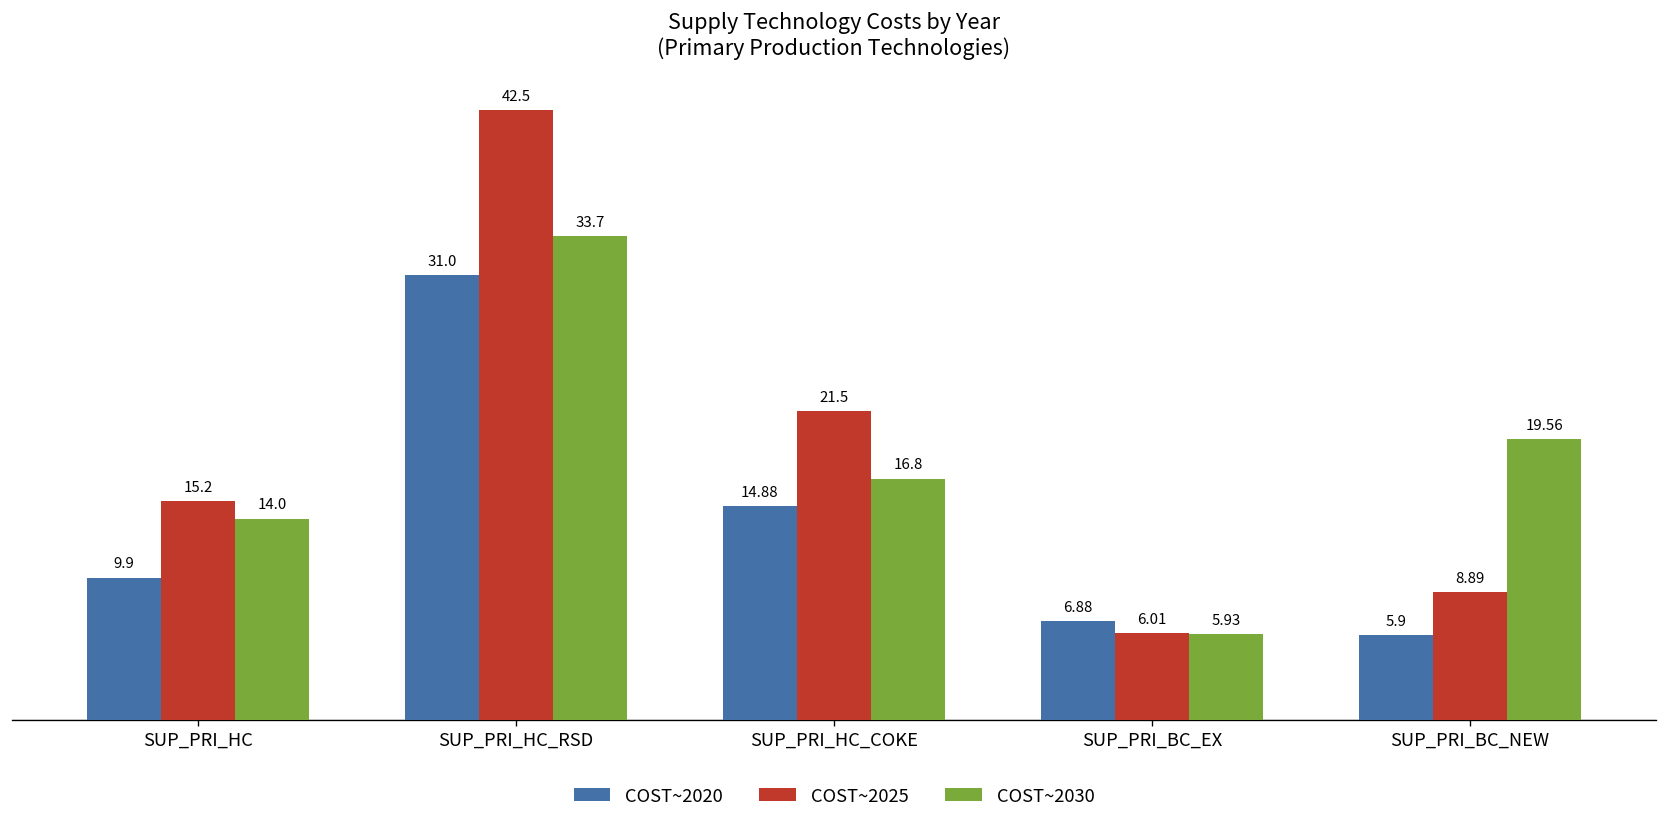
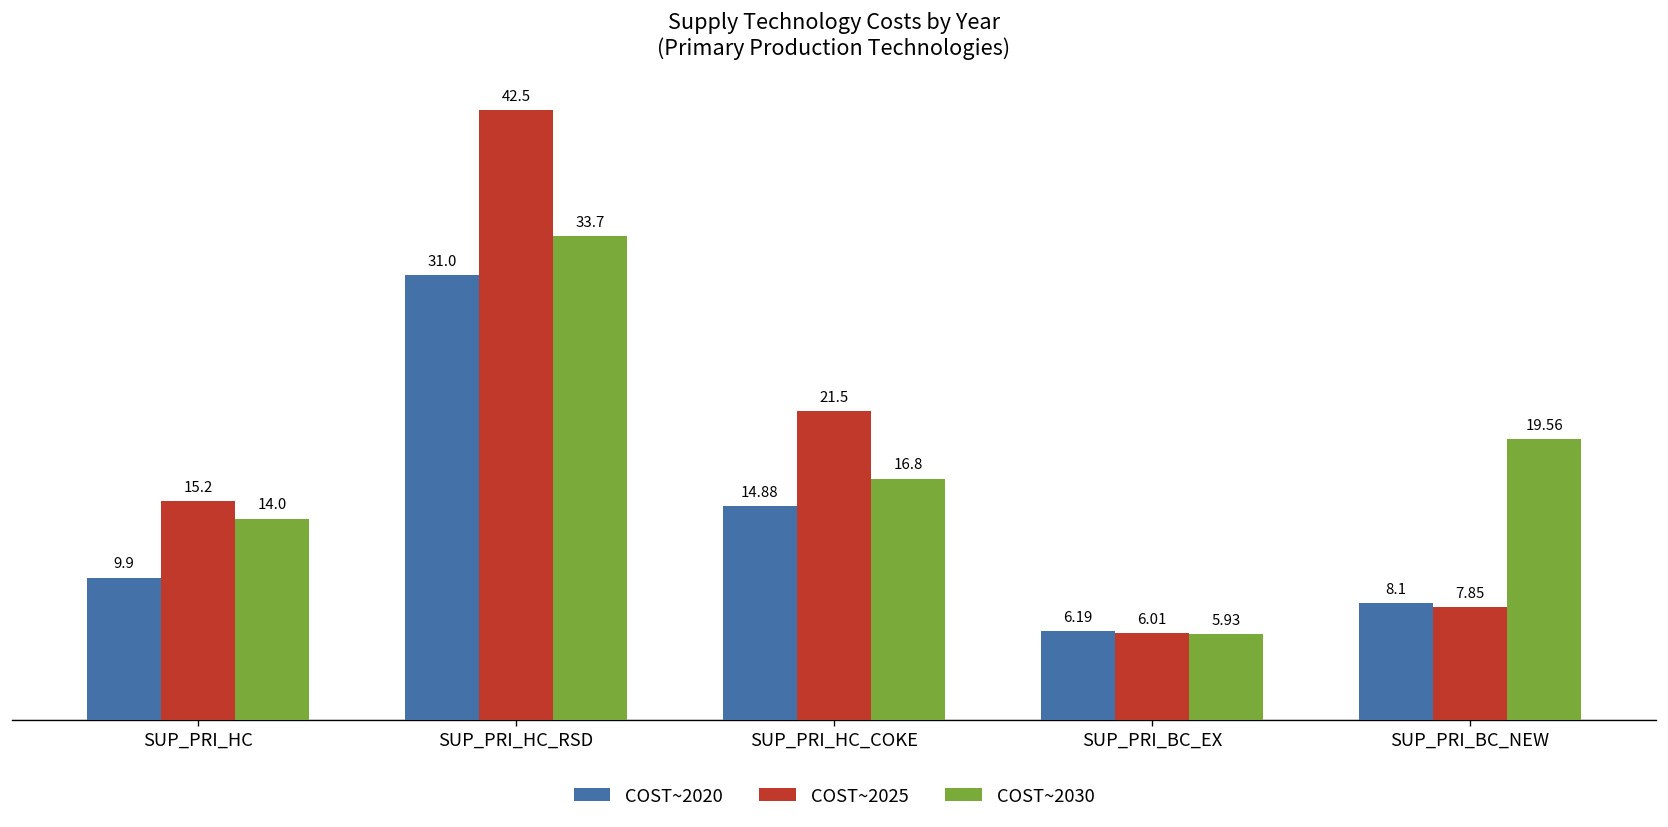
COST~2020, SUP_PRI_BC_EX: 6.88 -> 6.19
COST~2020, SUP_PRI_BC_NEW: 5.9 -> 8.1
COST~2025, SUP_PRI_BC_NEW: 8.89 -> 7.85
